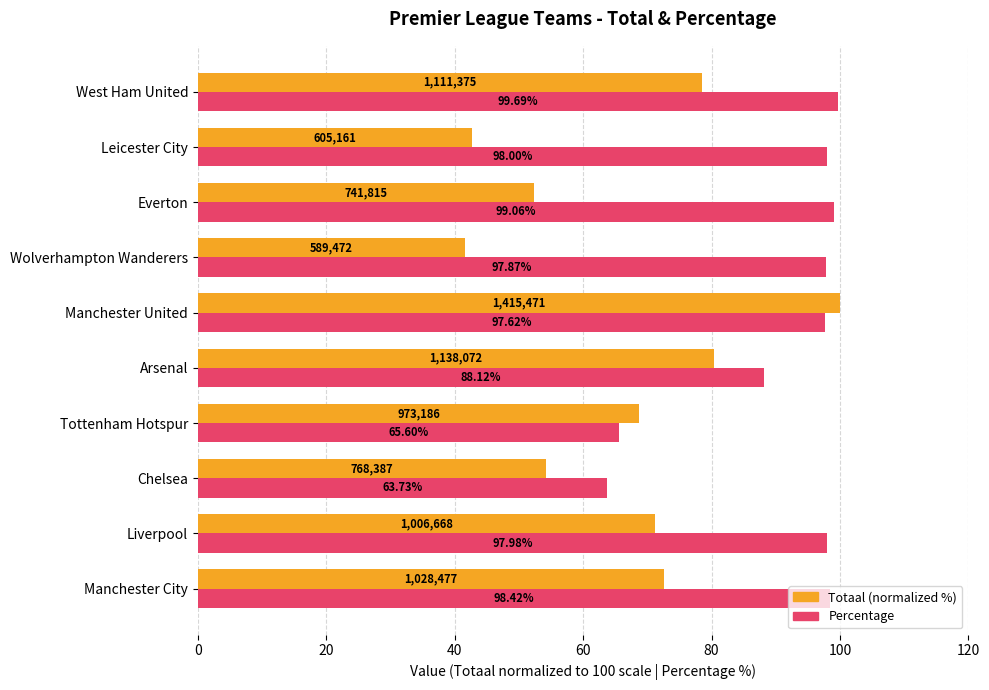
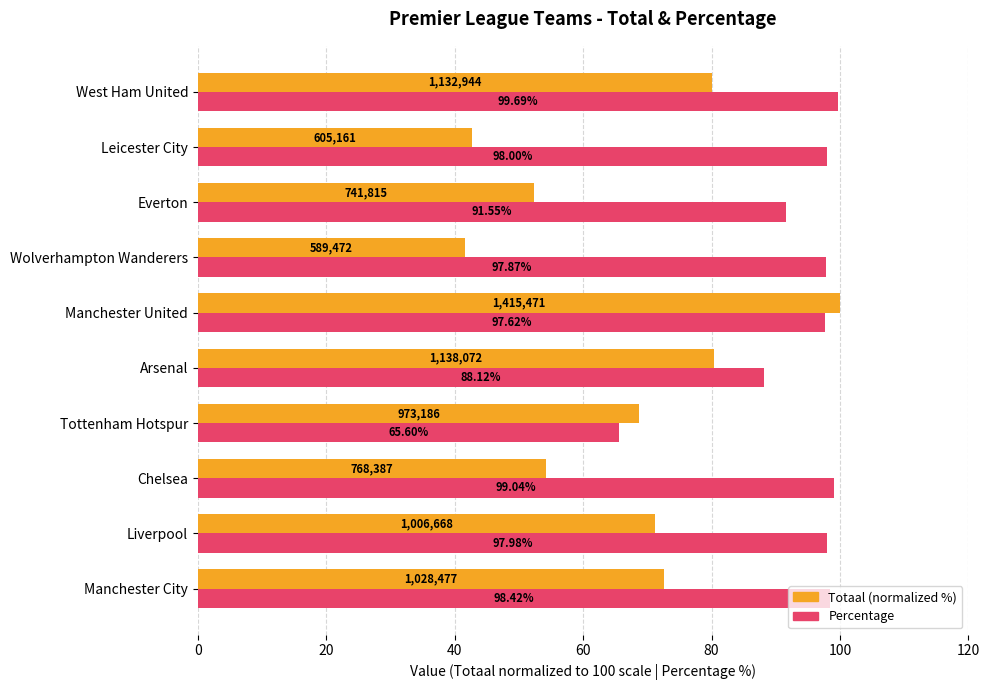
Totaal (normalized %), West Ham United: 1,111,375 -> 1,132,944
Percentage, Everton: 99.06% -> 91.55%
Percentage, Chelsea: 63.73% -> 99.04%
